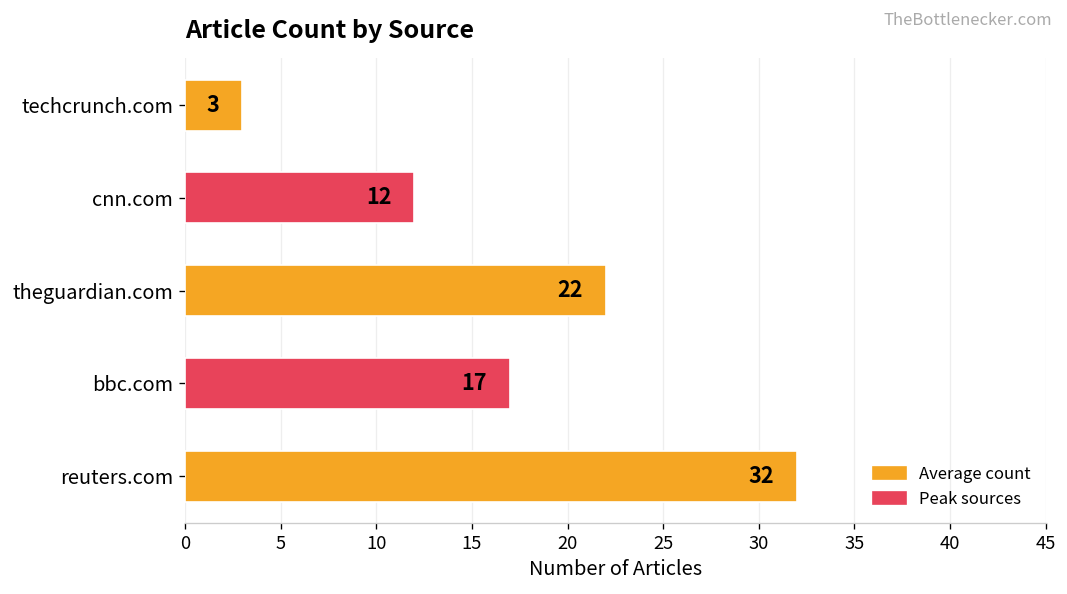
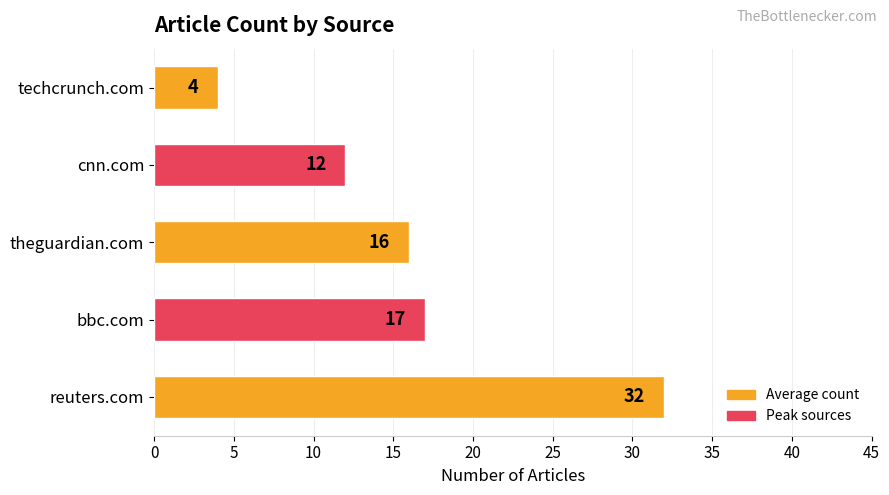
techcrunch.com: 3 -> 4
theguardian.com: 22 -> 16
